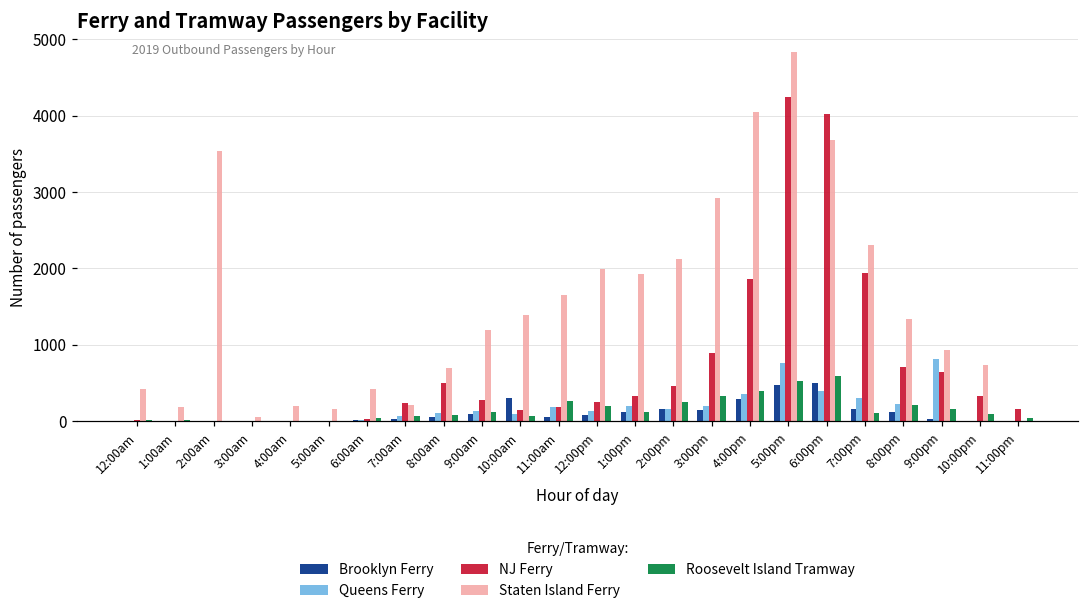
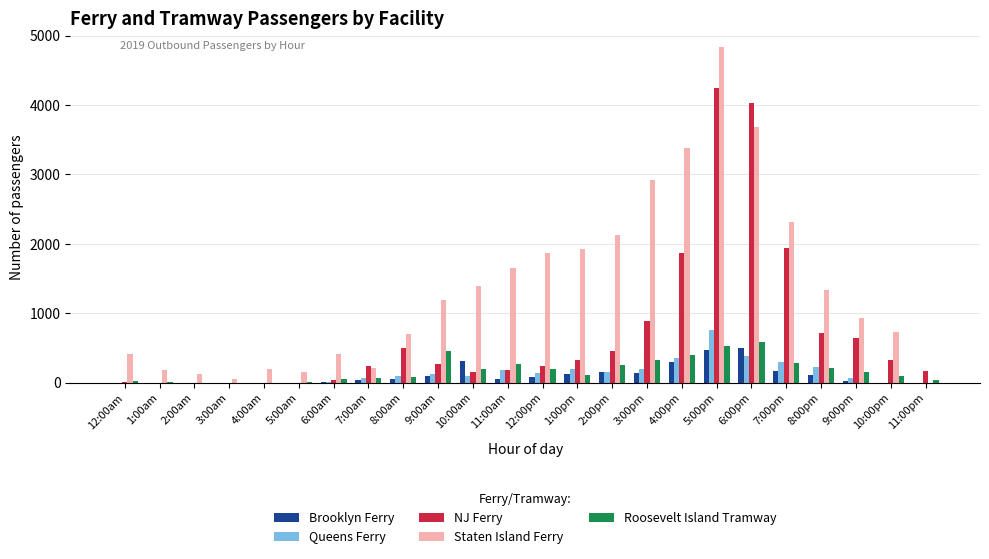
Staten Island Ferry, 2:00am: 3500 -> 100
Roosevelt Island Tramway, 9:00am: 100 -> 400
Roosevelt Island Tramway, 10:00am: 100 -> 200
Staten Island Ferry, 12:00pm: 2000 -> 1900
Staten Island Ferry, 4:00pm: 4100 -> 3400
Roosevelt Island Tramway, 7:00pm: 100 -> 300
Queens Ferry, 9:00pm: 800 -> 100
